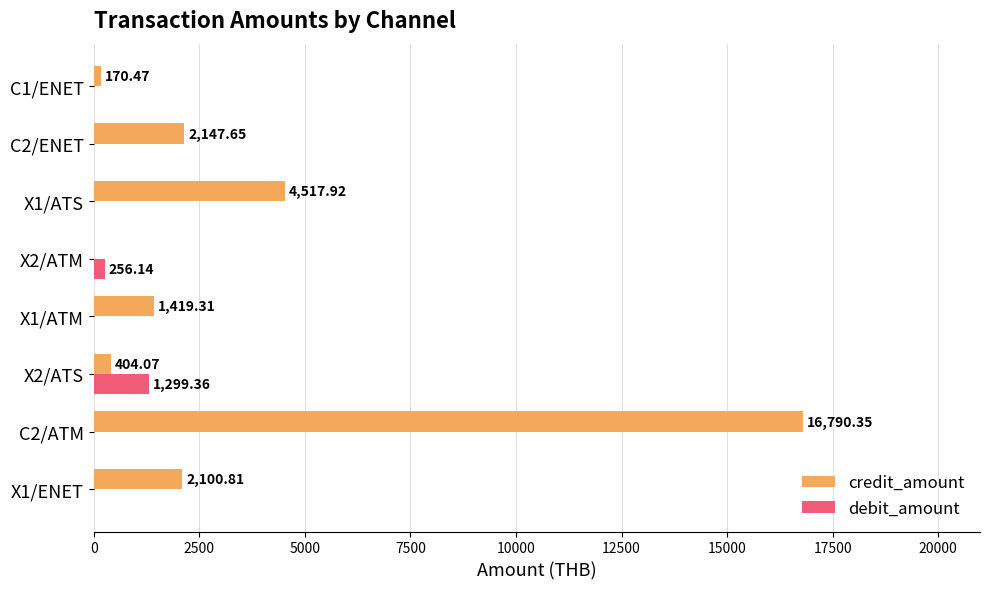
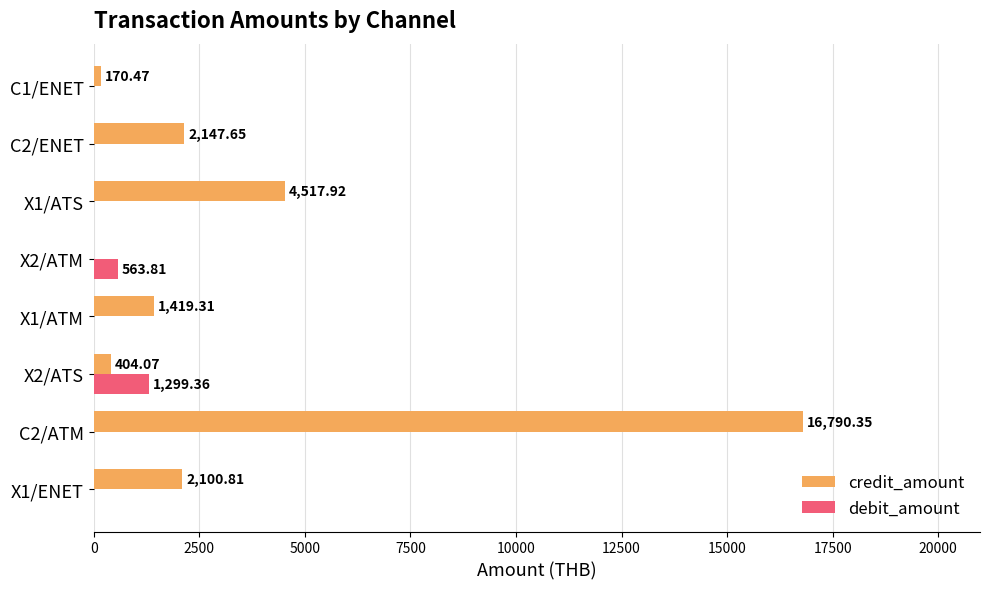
debit_amount, X2/ATM: 256.14 -> 563.81
